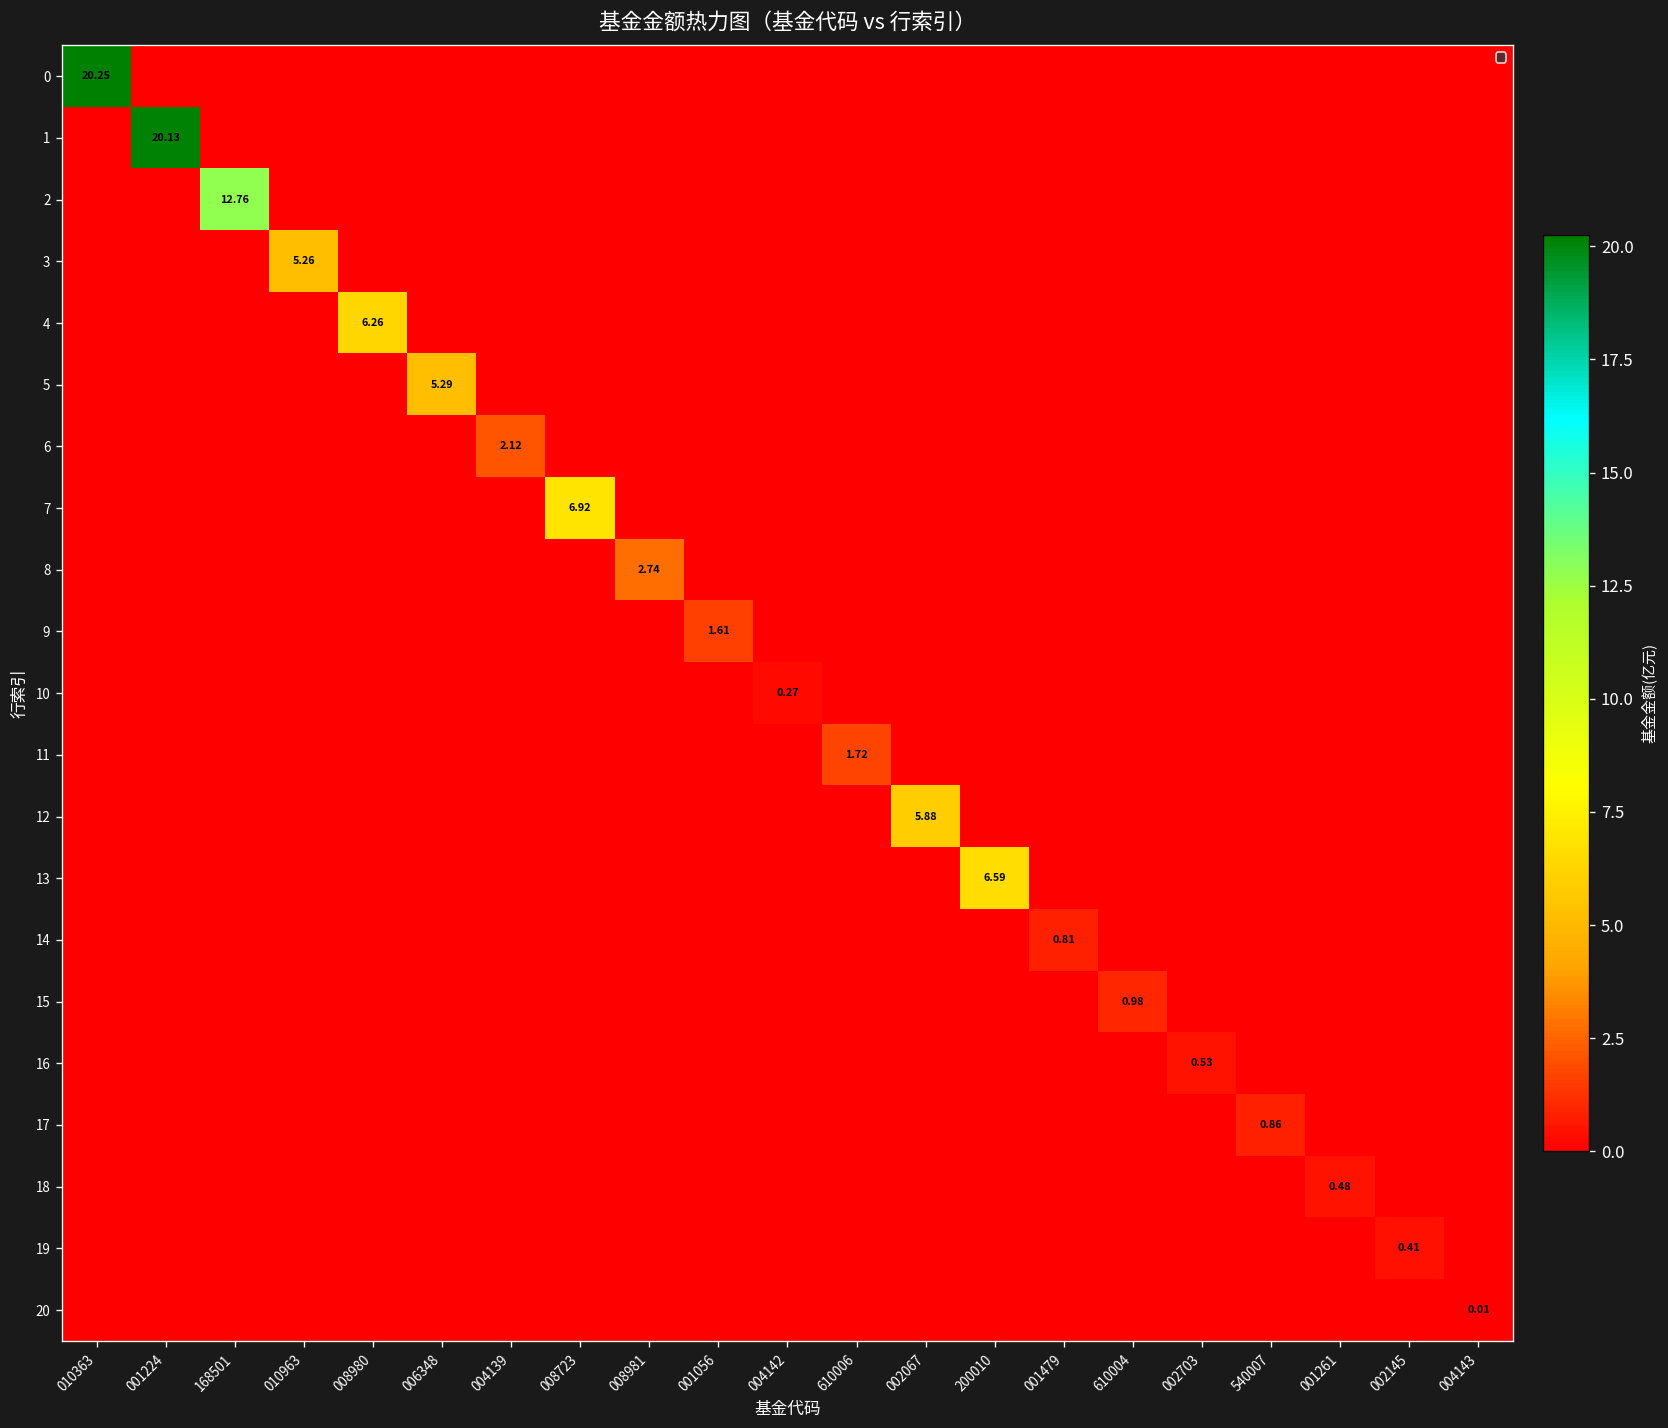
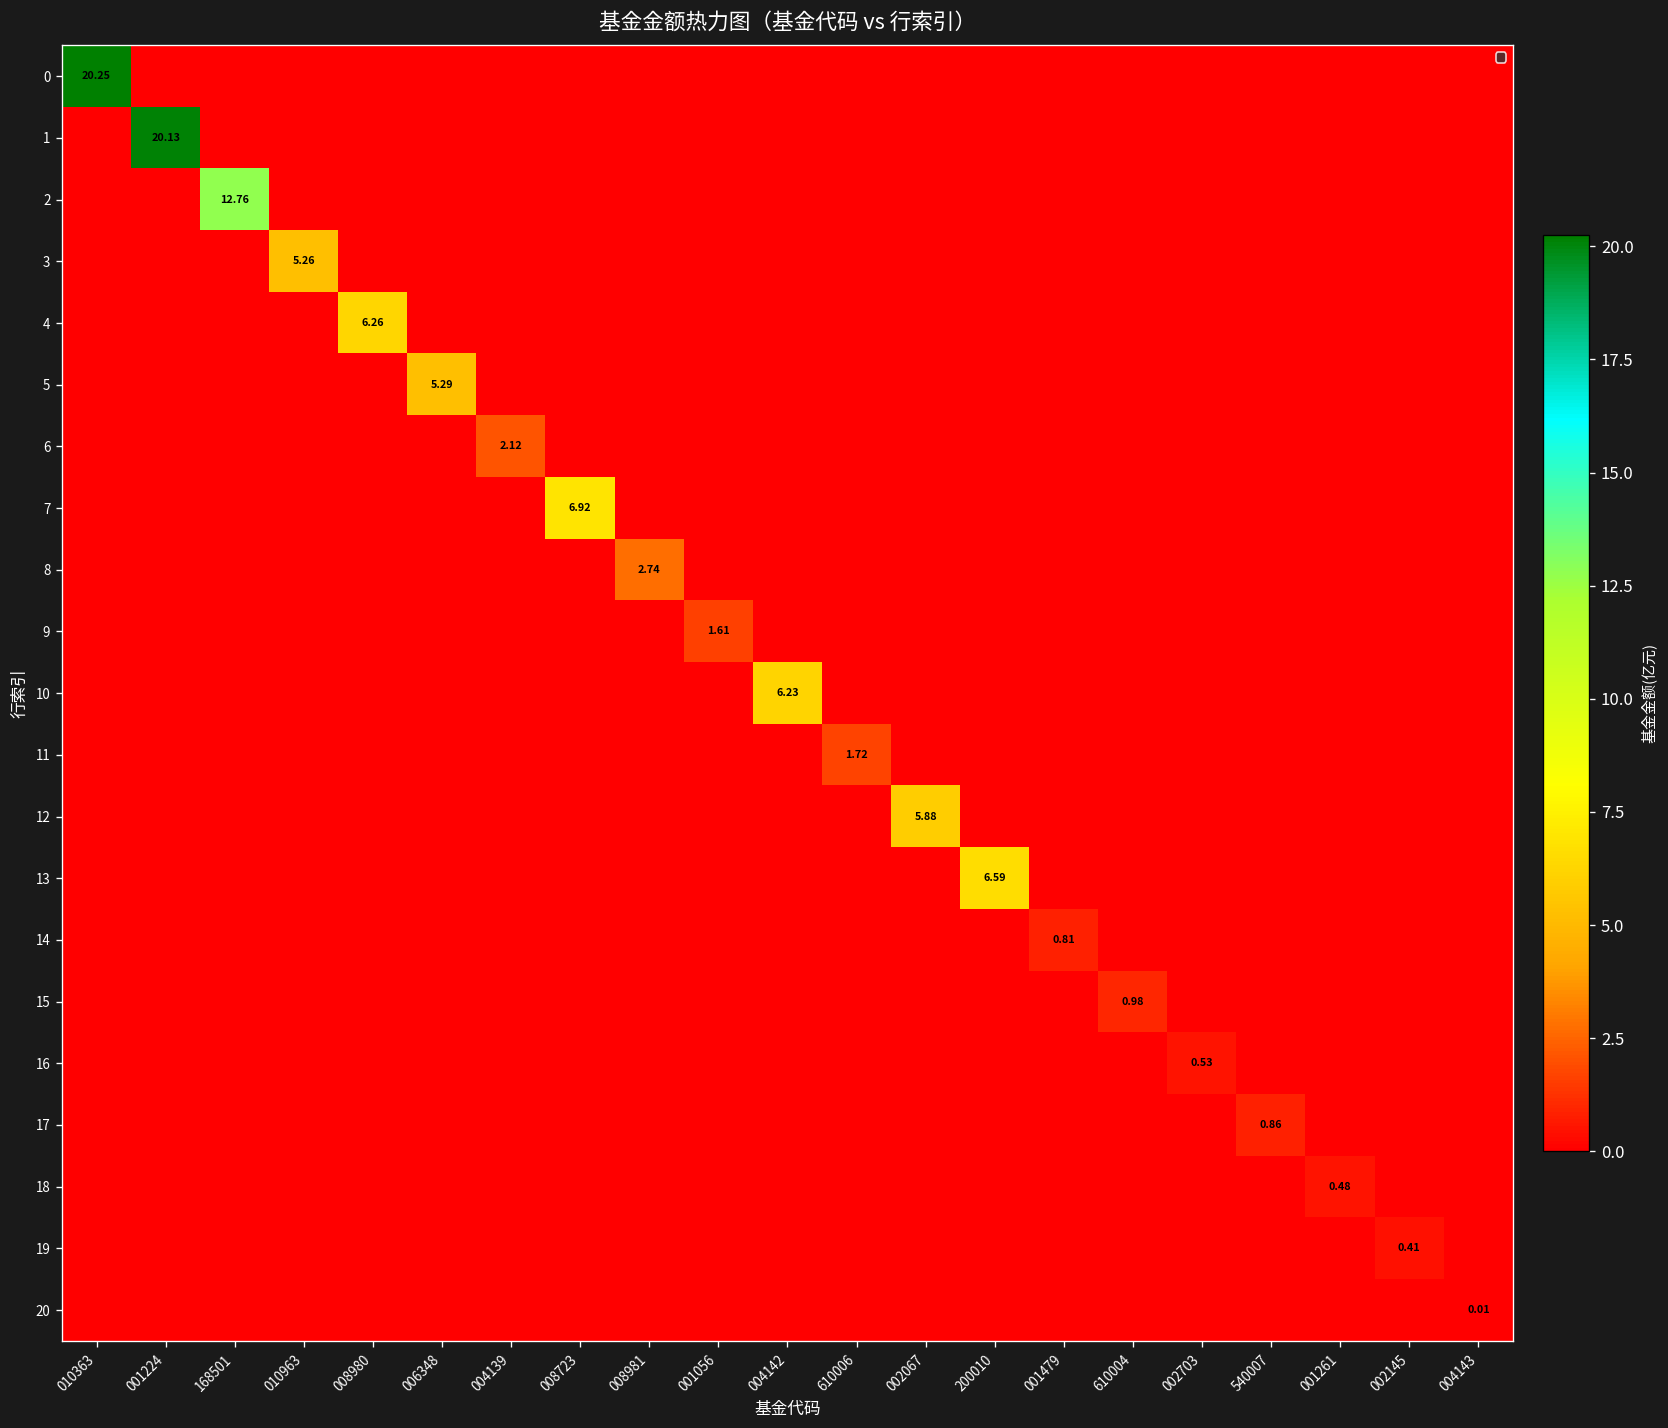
10, 004142: 0.27 -> 6.23
